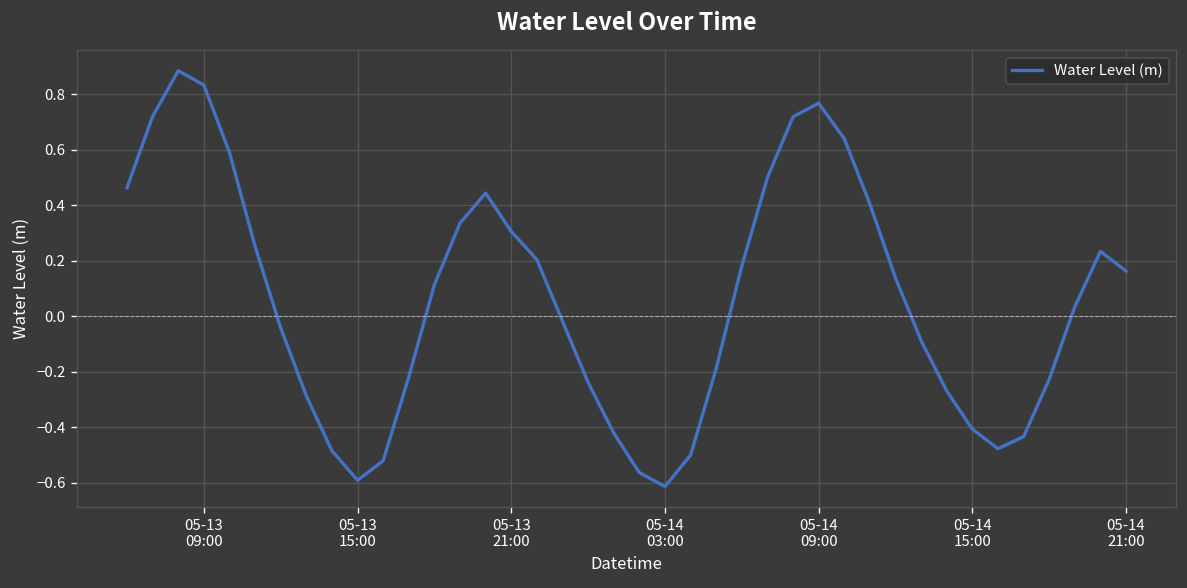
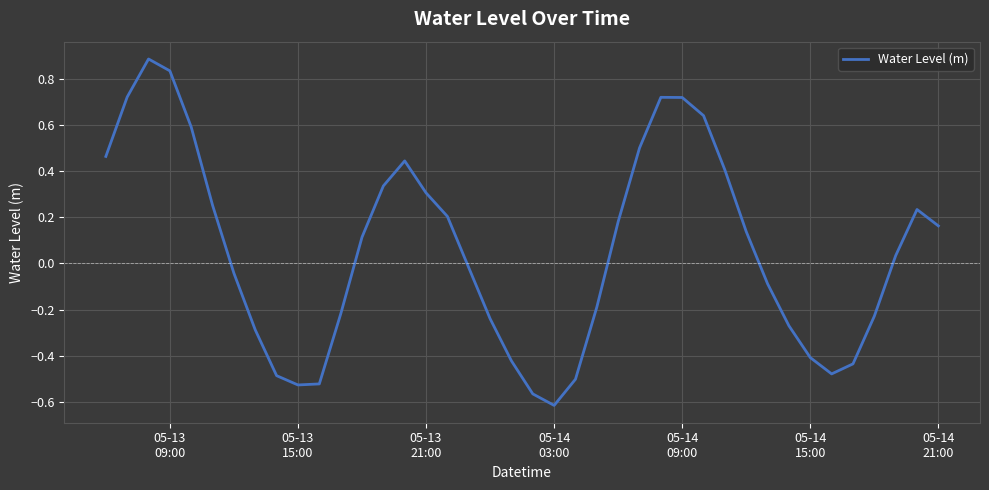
05-13 15:00: -0.59 -> -0.53
05-14 09:00: 0.77 -> 0.72
